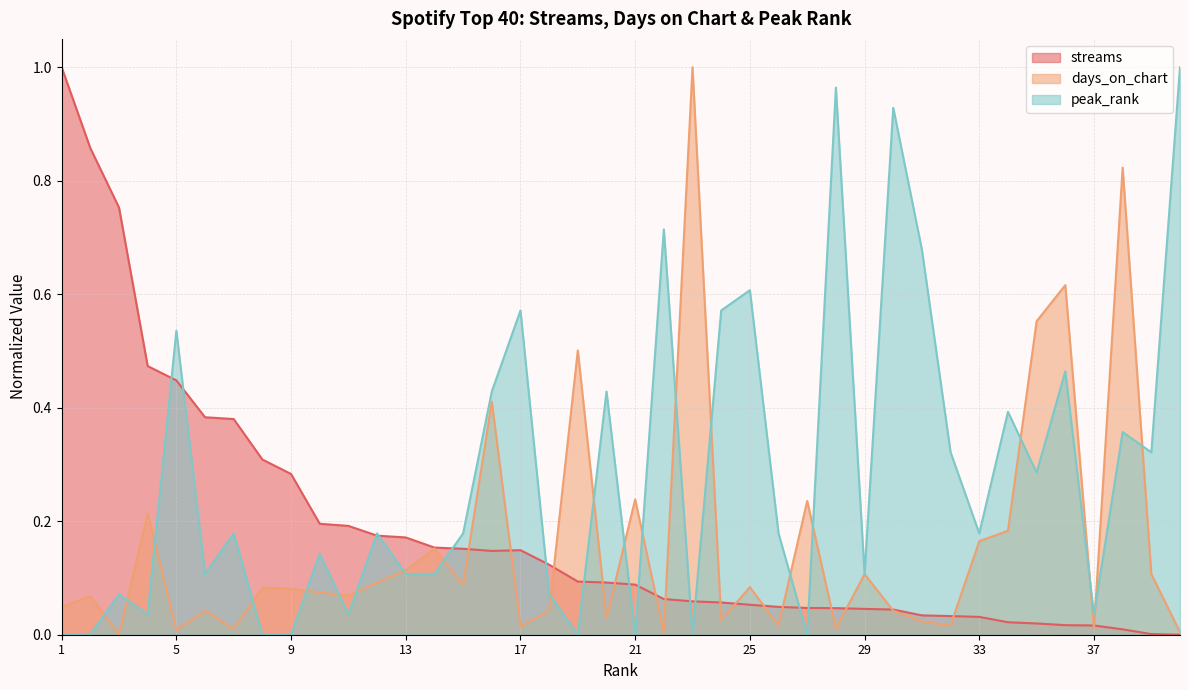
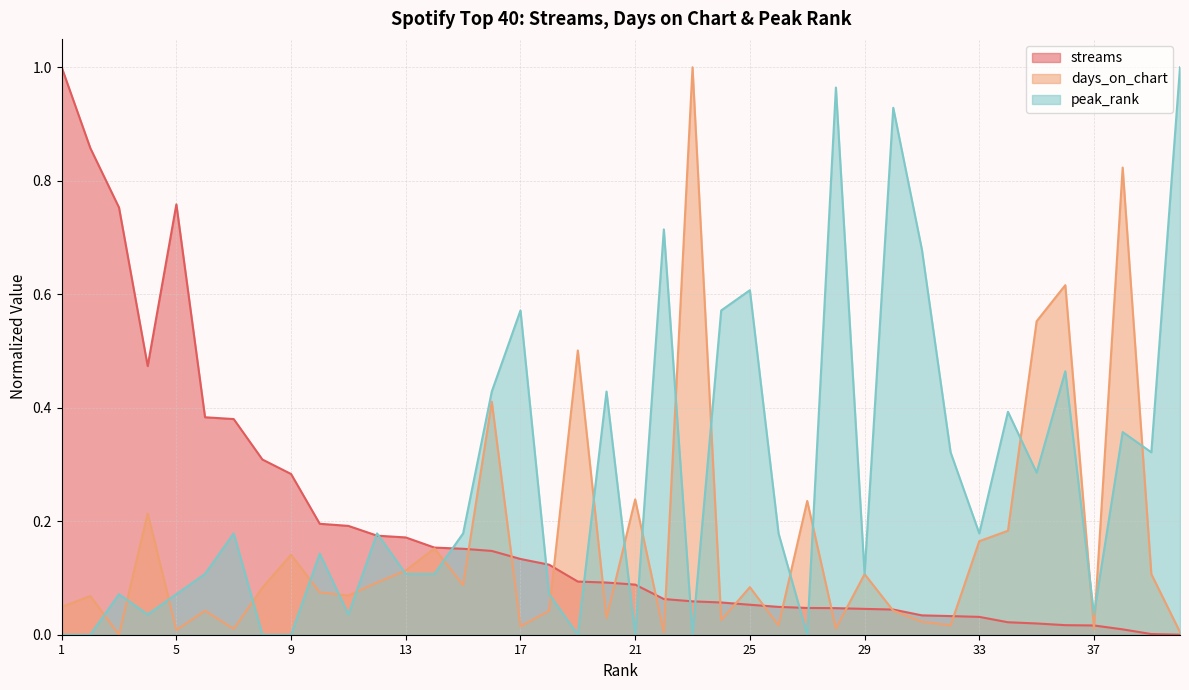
streams, 5: 0.45 -> 0.76
peak_rank, 5: 0.54 -> 0.07
days_on_chart, 9: 0.08 -> 0.14
streams, 17: 0.15 -> 0.13
